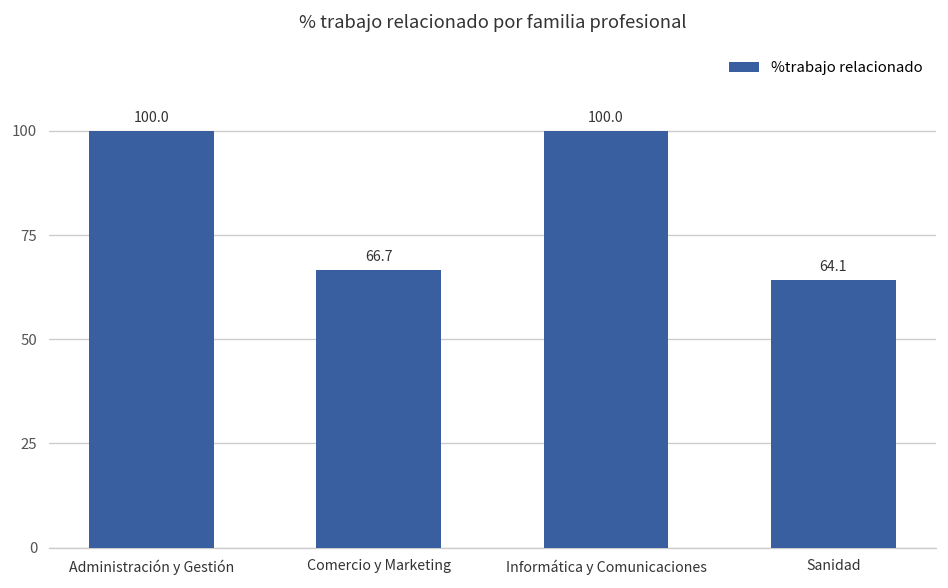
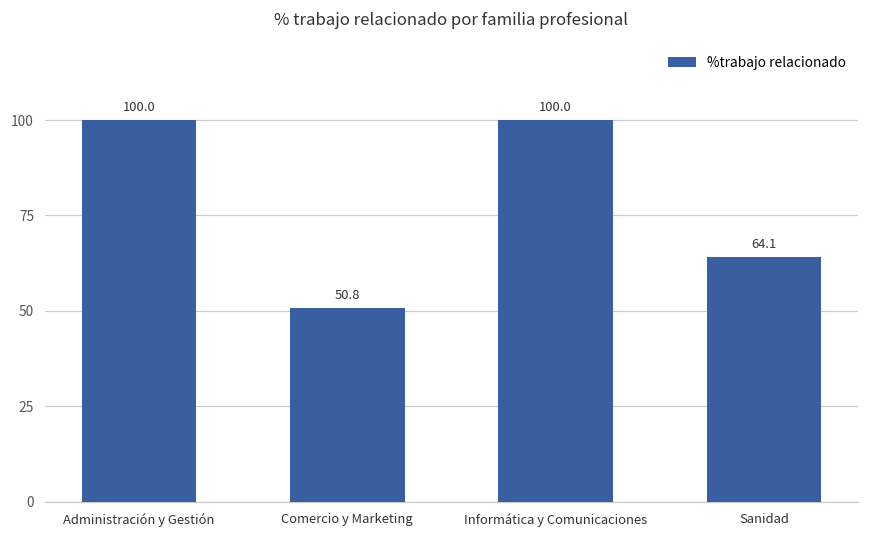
Comercio y Marketing: 66.7 -> 50.8
